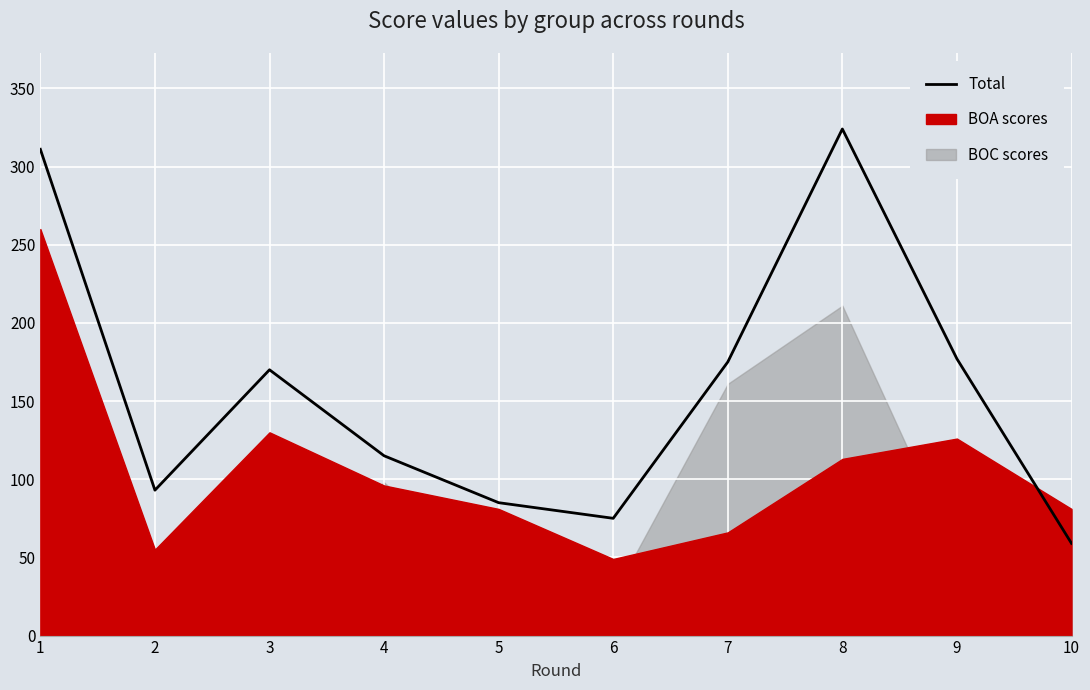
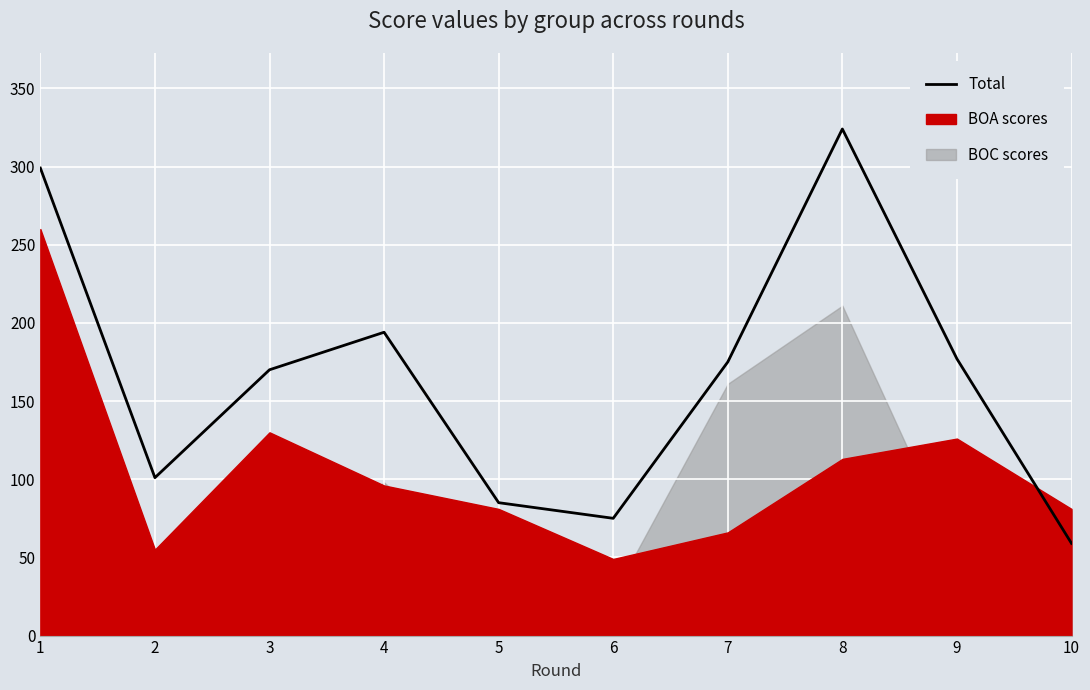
Total, 1: 311 -> 299
Total, 2: 93 -> 101
Total, 4: 115 -> 194
